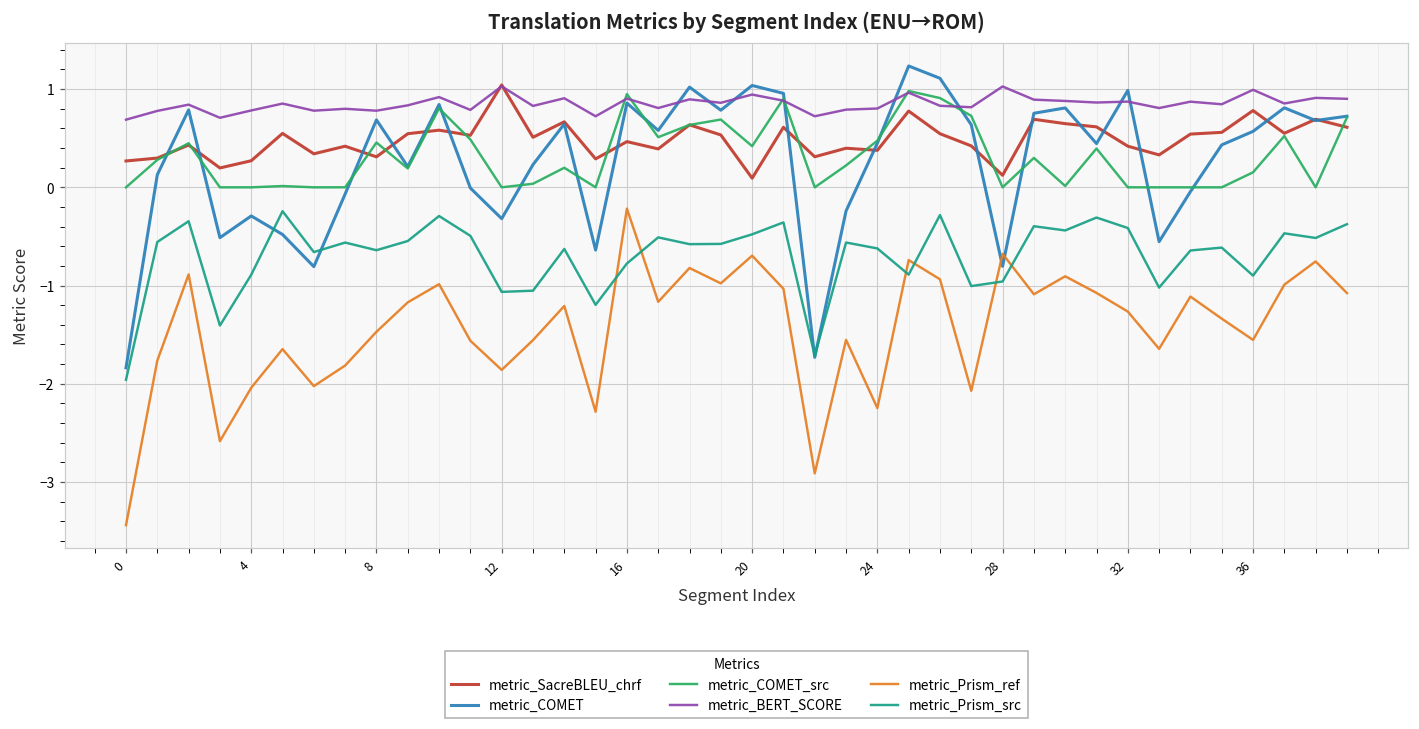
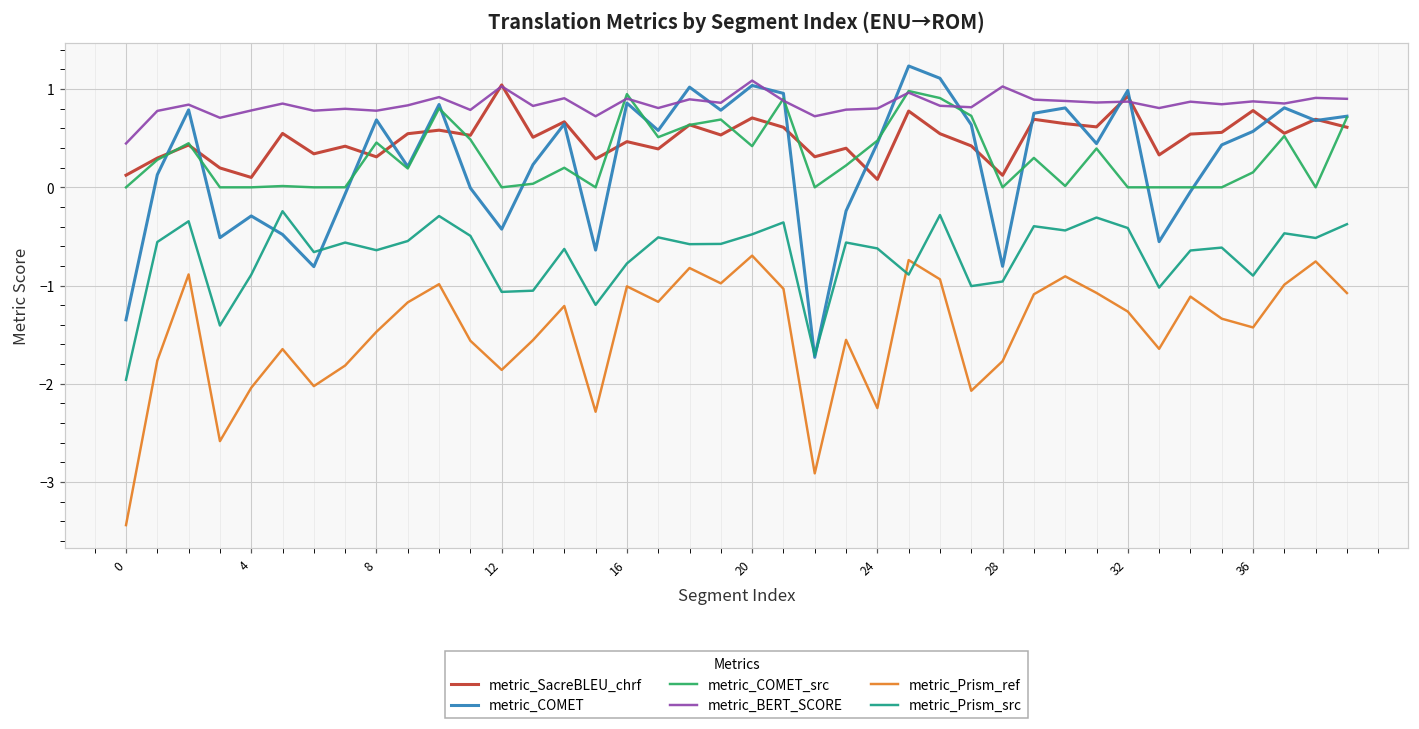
metric_SacreBLEU_chrf, 0: 0.3 -> 0.1
metric_COMET, 0: -1.8 -> -1.3
metric_BERT_SCORE, 0: 0.7 -> 0.4
metric_SacreBLEU_chrf, 4: 0.3 -> 0.1
metric_COMET, 12: -0.3 -> -0.4
metric_Prism_ref, 16: -0.2 -> -1.0
metric_SacreBLEU_chrf, 20: 0.1 -> 0.7
metric_BERT_SCORE, 20: 0.9 -> 1.1
metric_SacreBLEU_chrf, 24: 0.4 -> 0.1
metric_Prism_ref, 28: -0.7 -> -1.8
metric_SacreBLEU_chrf, 32: 0.4 -> 0.9
metric_BERT_SCORE, 36: 1.0 -> 0.9
metric_Prism_ref, 36: -1.6 -> -1.4
